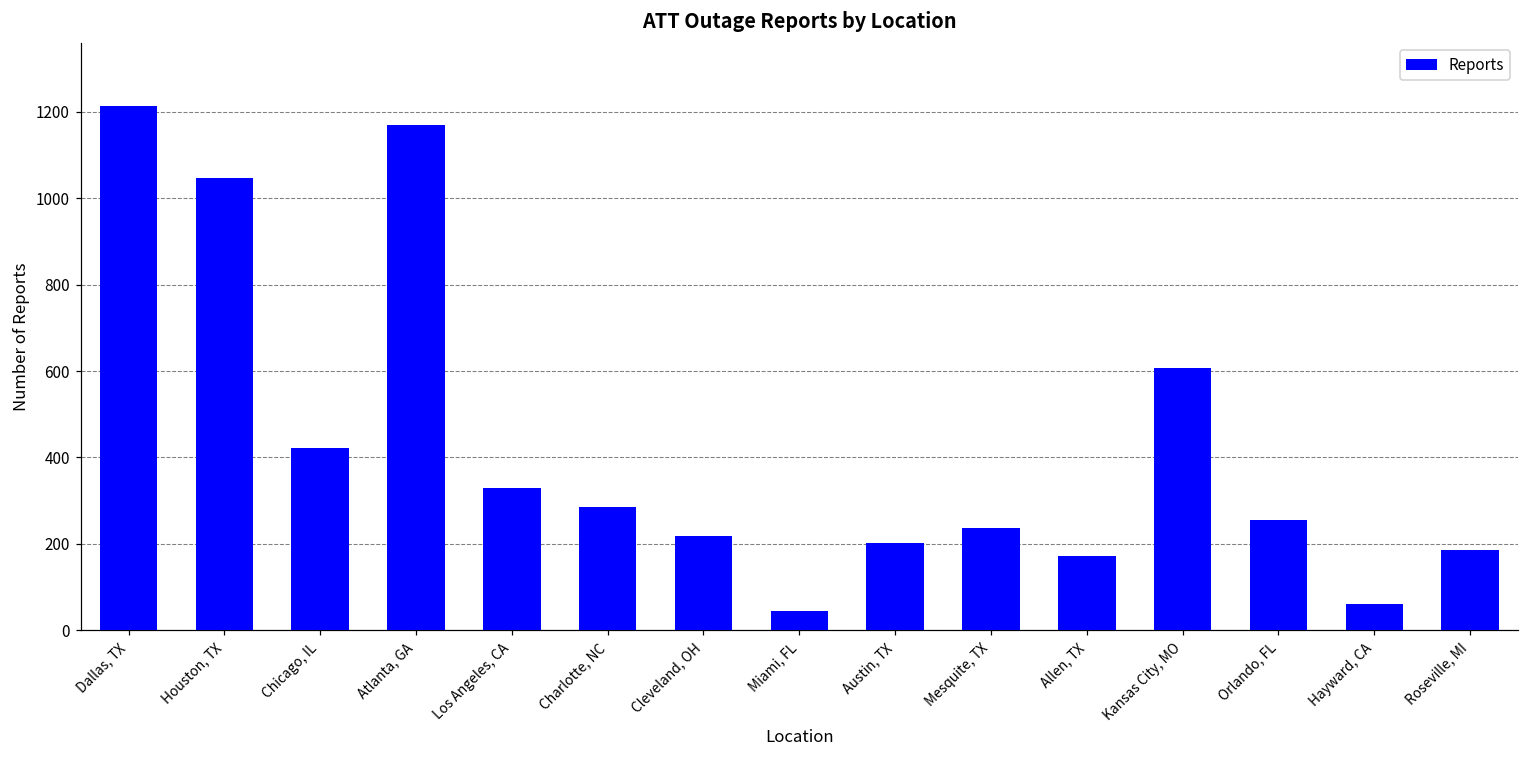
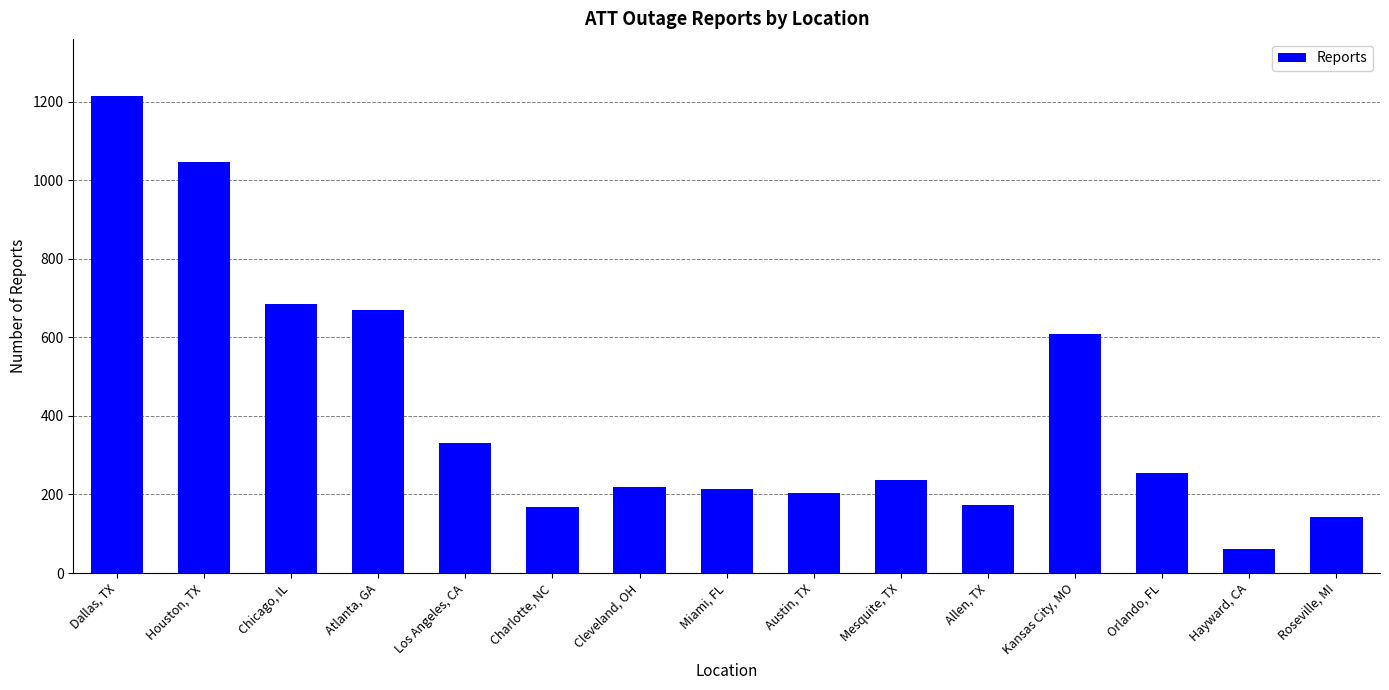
Chicago, IL: 420 -> 680
Atlanta, GA: 1170 -> 670
Charlotte, NC: 290 -> 170
Miami, FL: 50 -> 210
Roseville, MI: 190 -> 140
